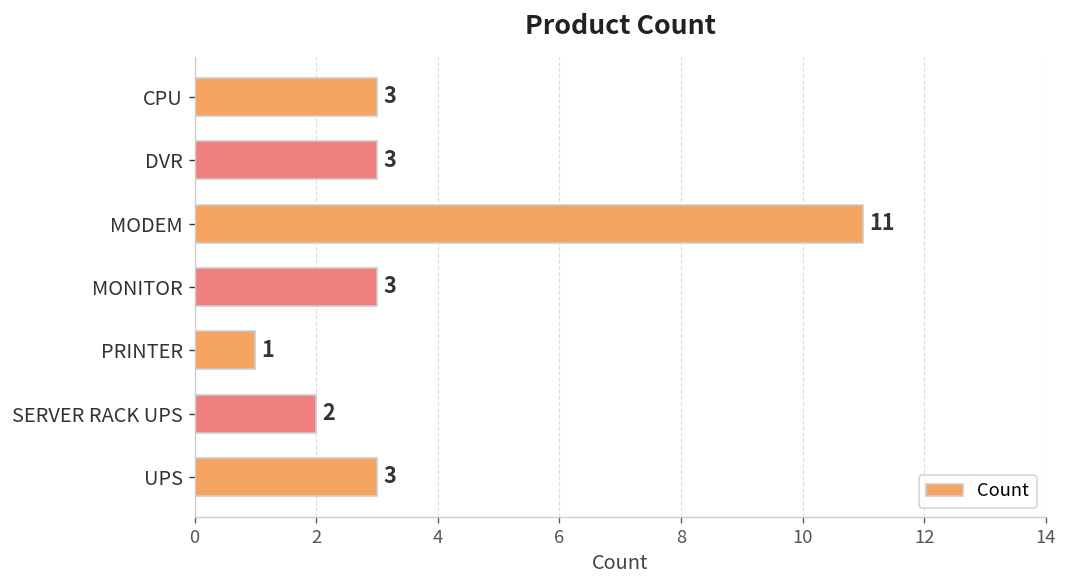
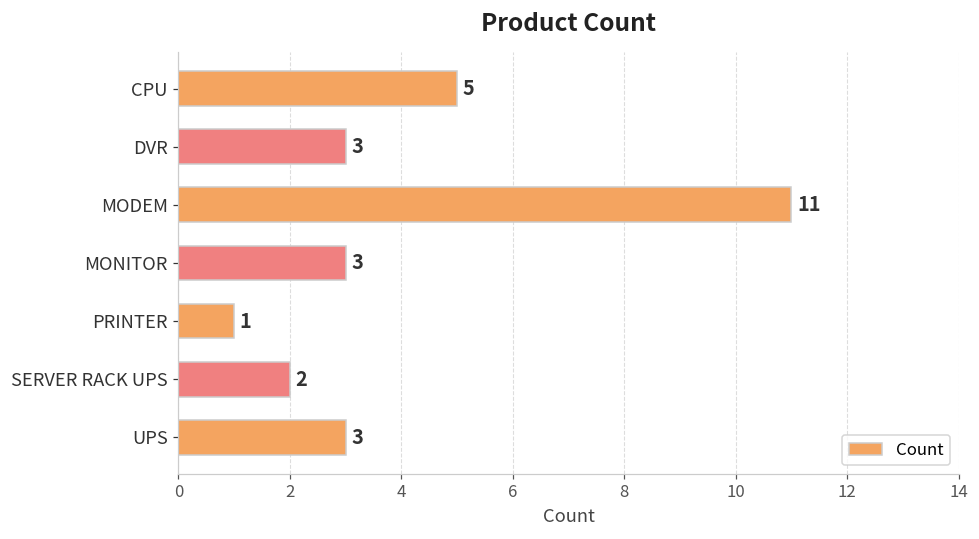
CPU: 3 -> 5
